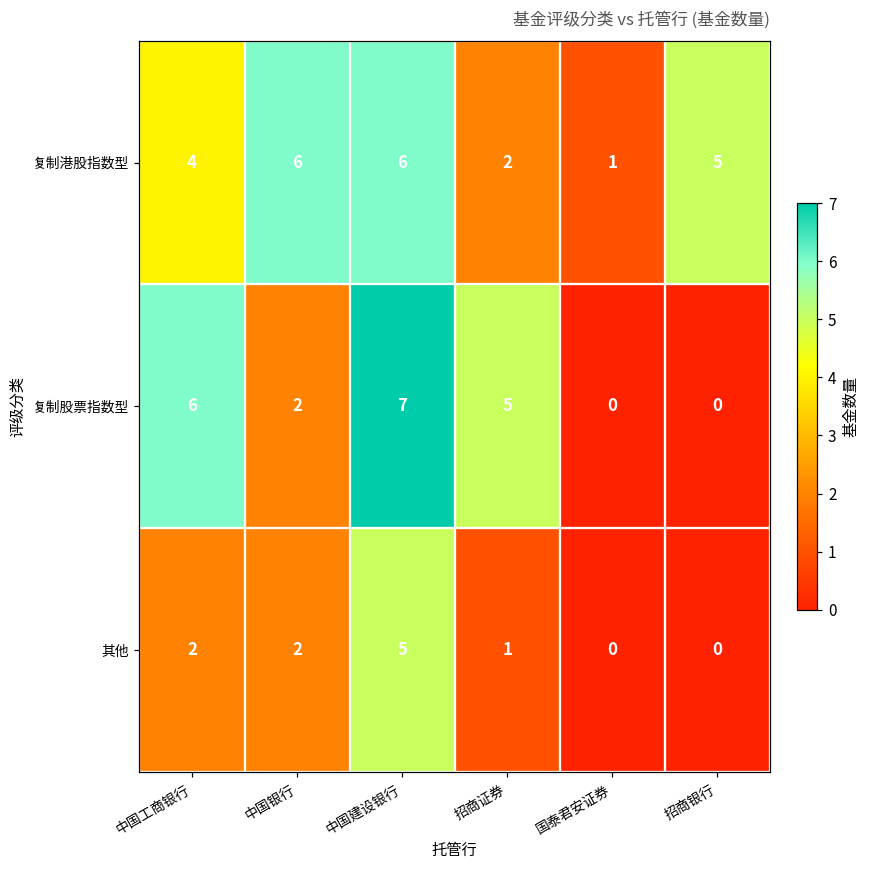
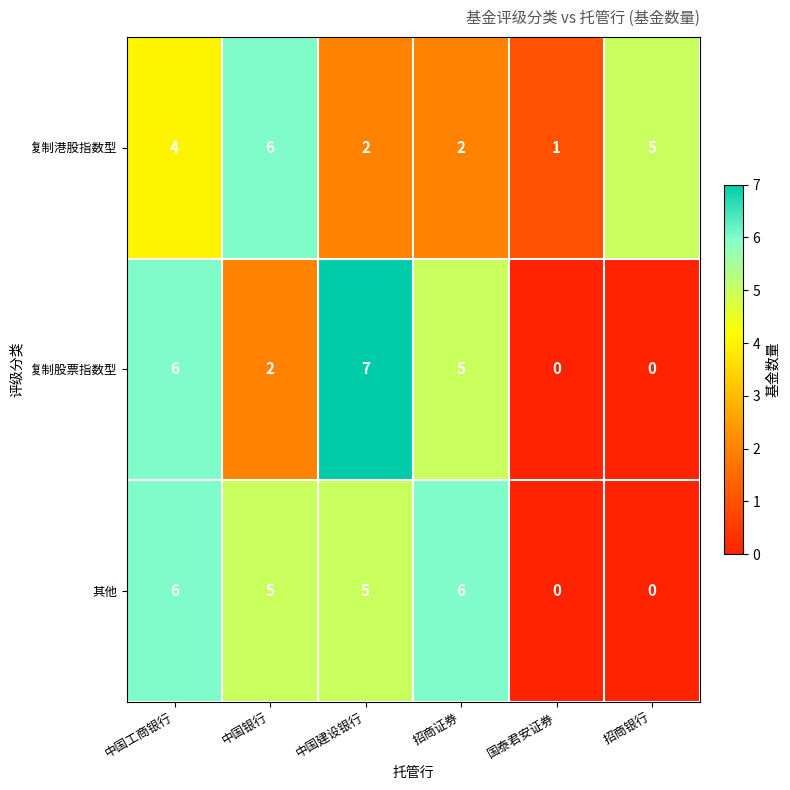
复制港股指数型, 中国建设银行: 6 -> 2
其他, 中国工商银行: 2 -> 6
其他, 中国银行: 2 -> 5
其他, 招商证券: 1 -> 6
